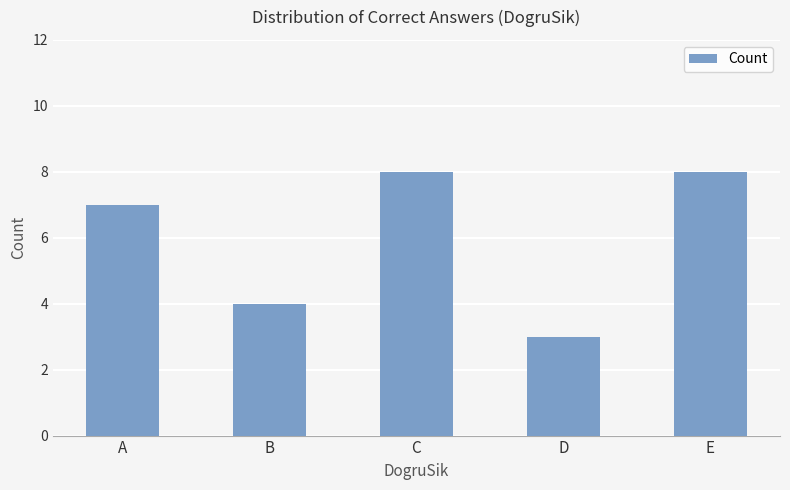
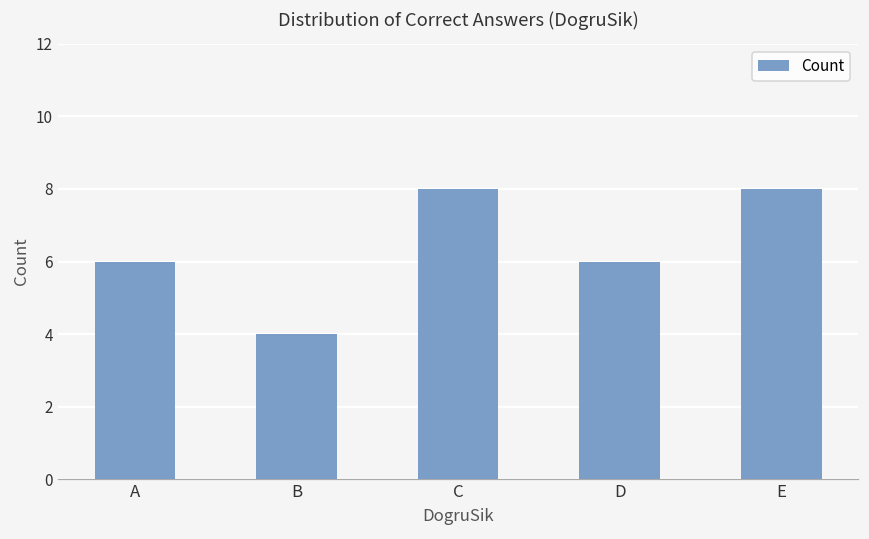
A: 7 -> 6
D: 3 -> 6
